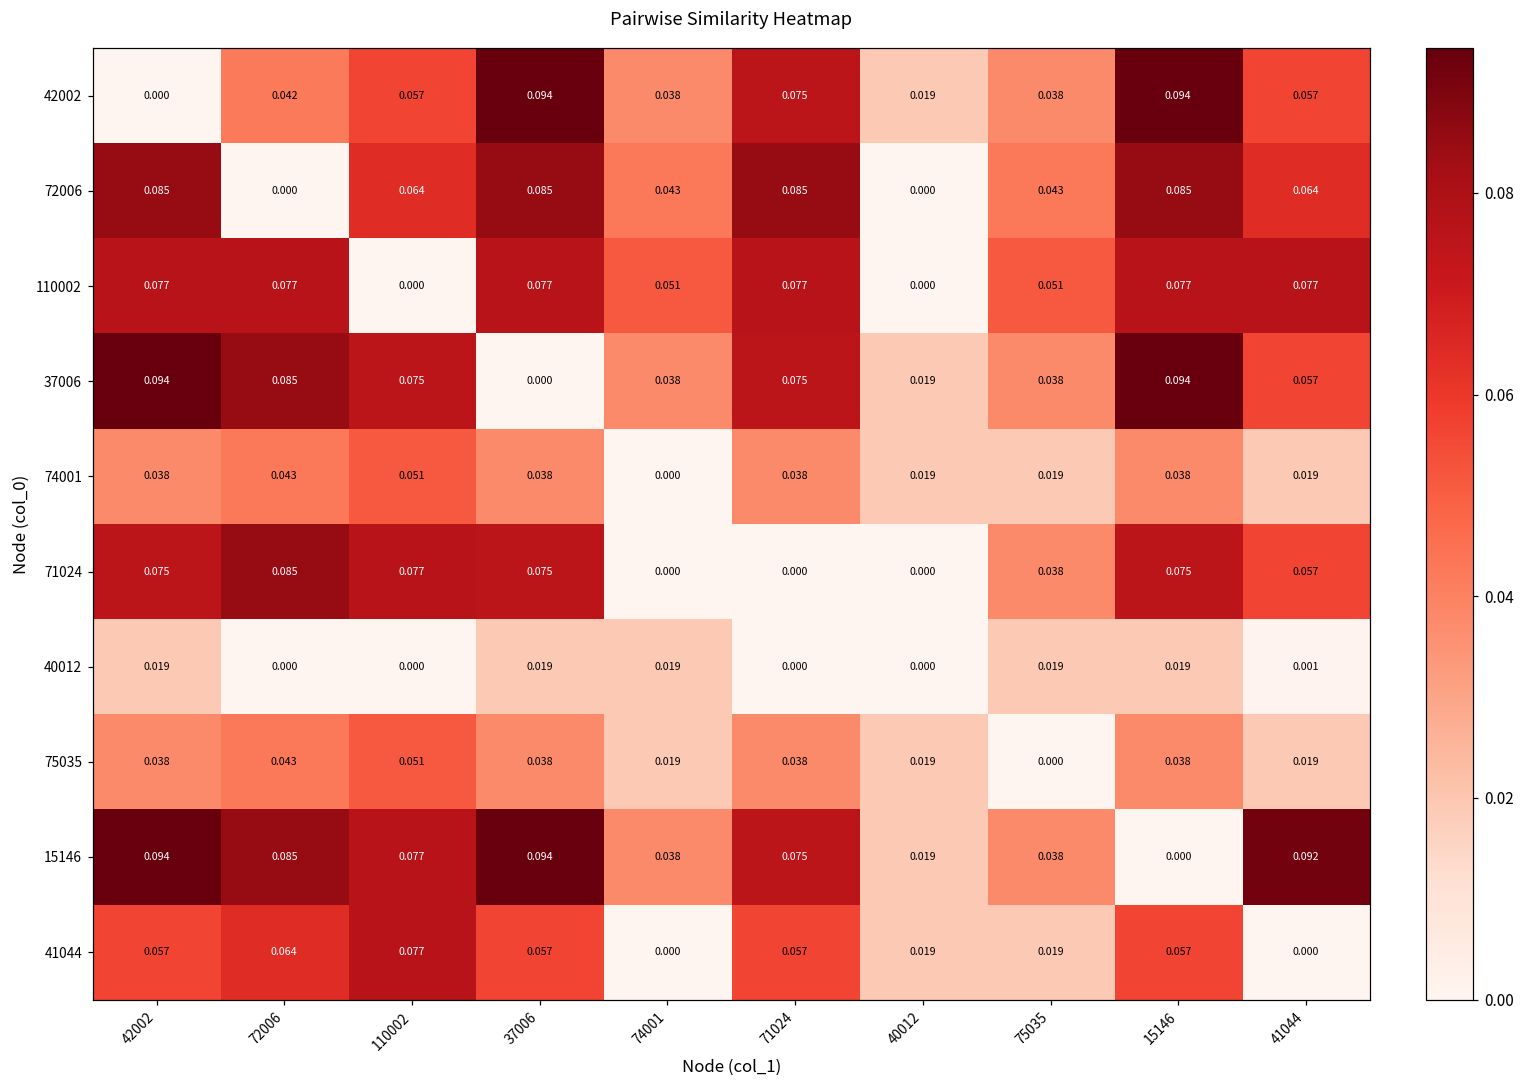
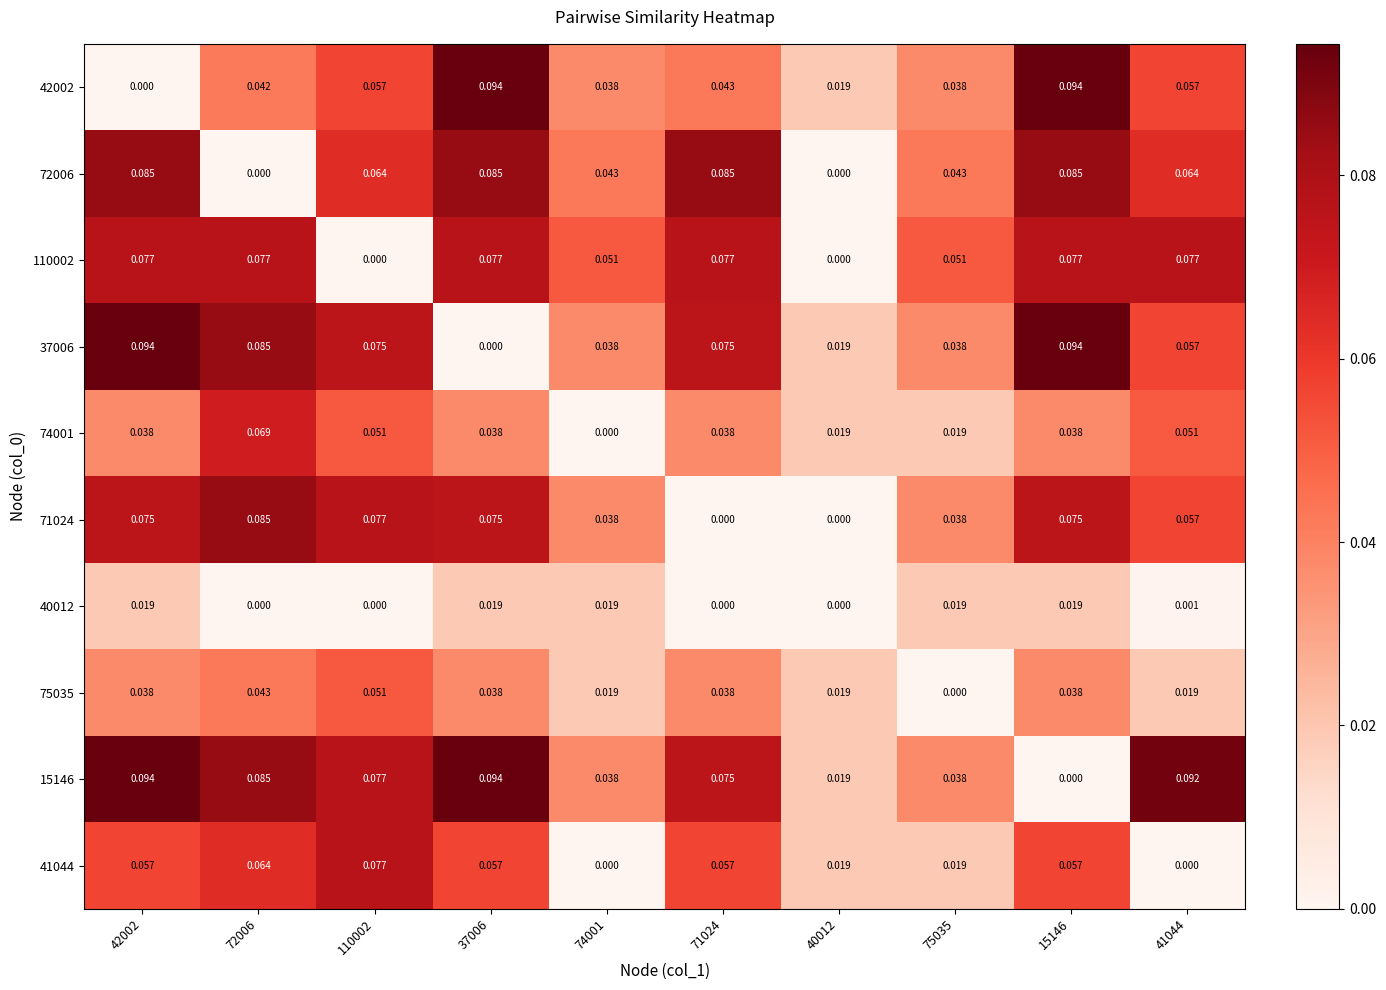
42002, 71024: 0.075 -> 0.043
74001, 72006: 0.043 -> 0.069
74001, 41044: 0.019 -> 0.051
71024, 74001: 0.000 -> 0.038
